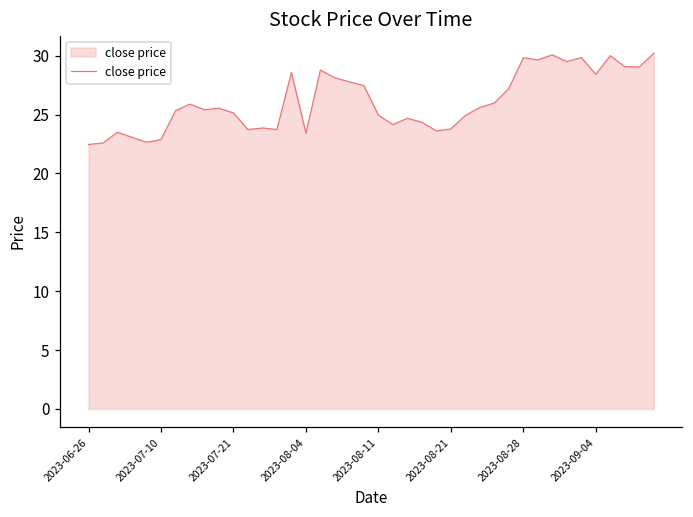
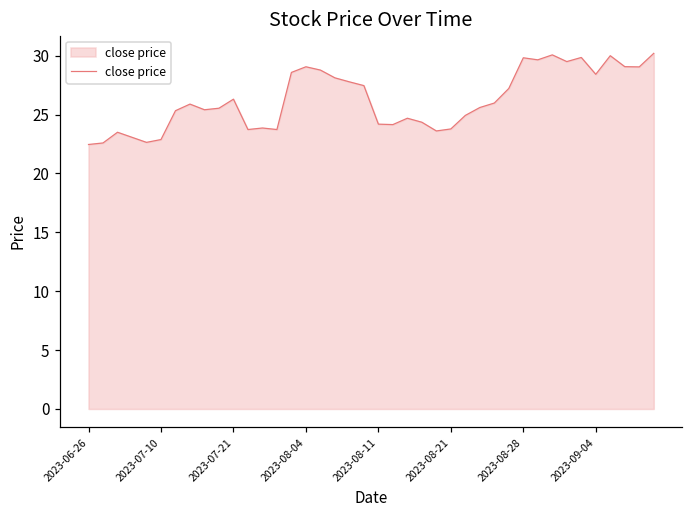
2023-07-21: 25.1 -> 26.3
2023-08-04: 23.4 -> 29.1
2023-08-11: 25.0 -> 24.2
